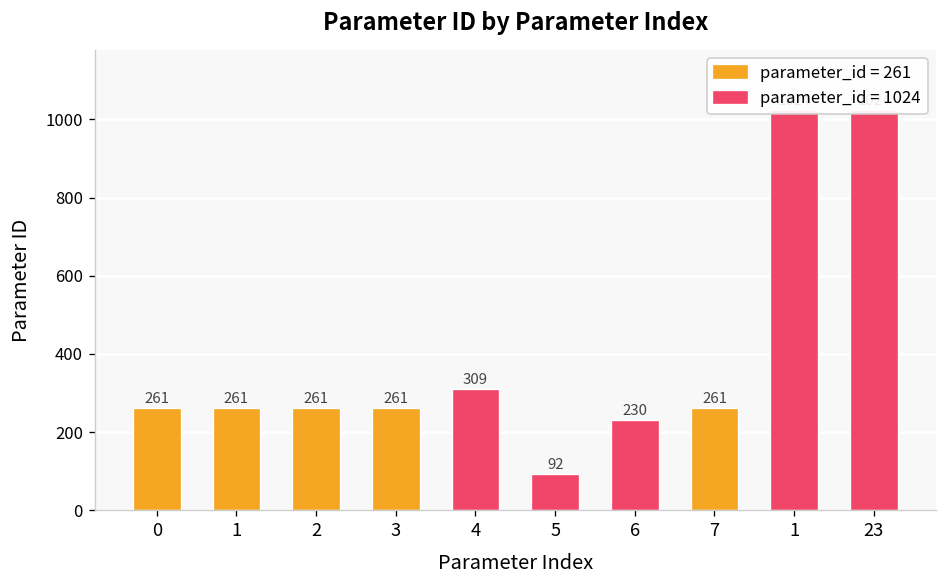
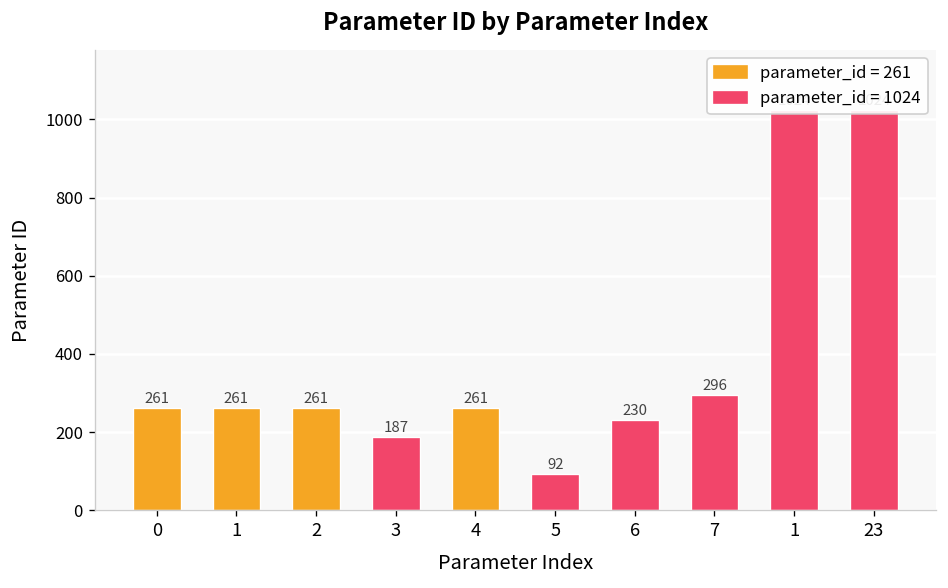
3: 261 -> 187
4: 309 -> 261
7: 261 -> 296
